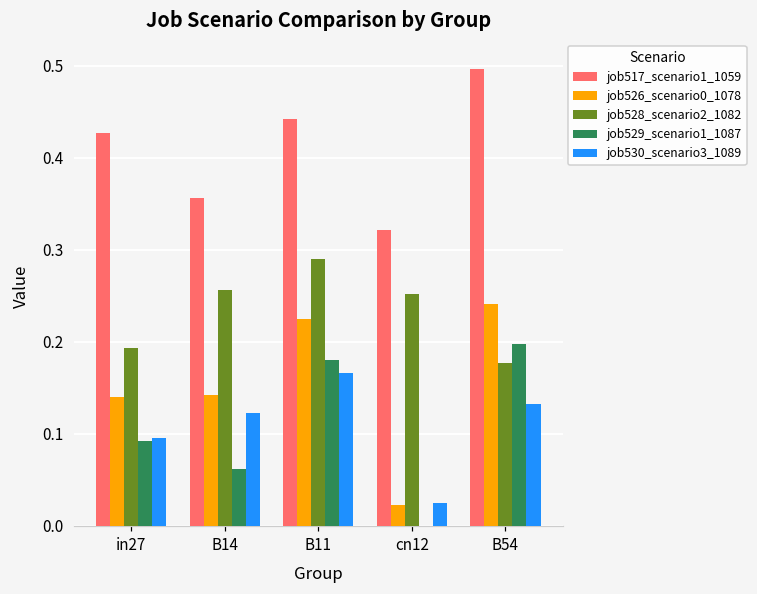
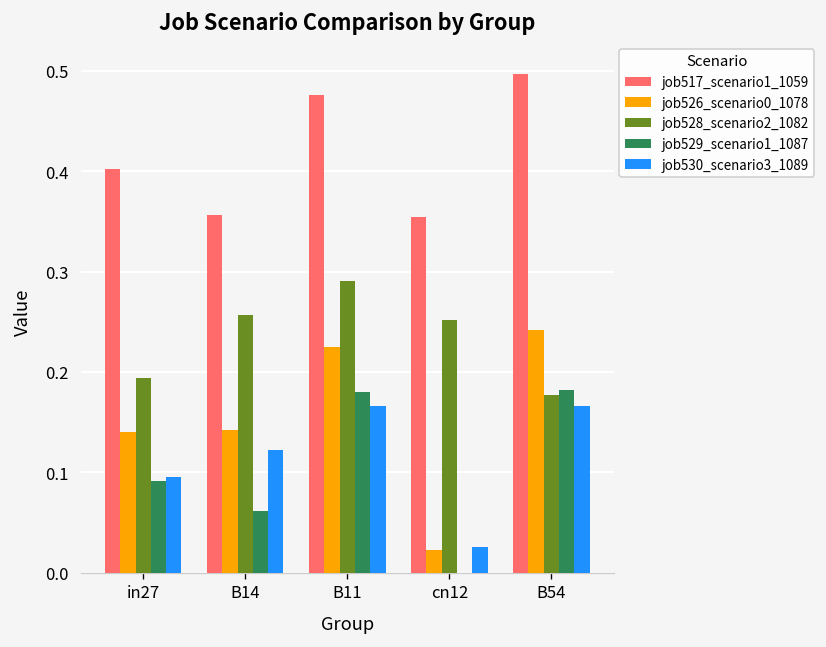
job517_scenario1_1059, in27: 0.43 -> 0.40
job517_scenario1_1059, B11: 0.44 -> 0.48
job517_scenario1_1059, cn12: 0.32 -> 0.35
job529_scenario1_1087, B54: 0.20 -> 0.18
job530_scenario3_1089, B54: 0.13 -> 0.17
